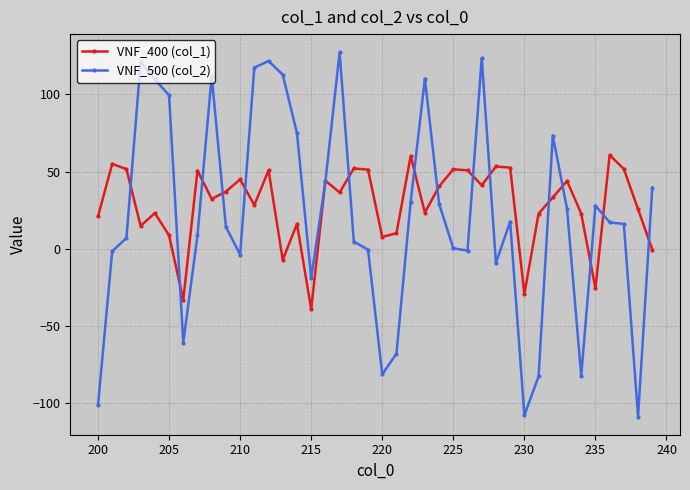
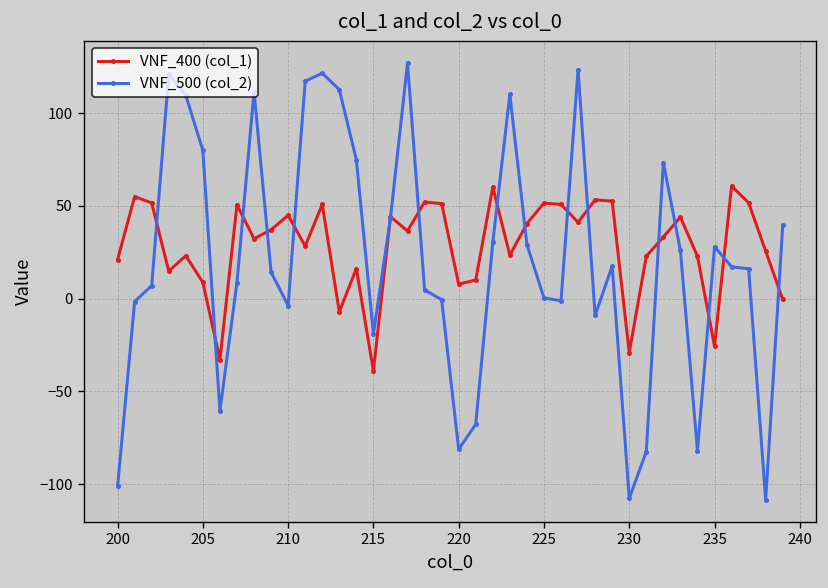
VNF_500 (col_2), 205: 99 -> 80
